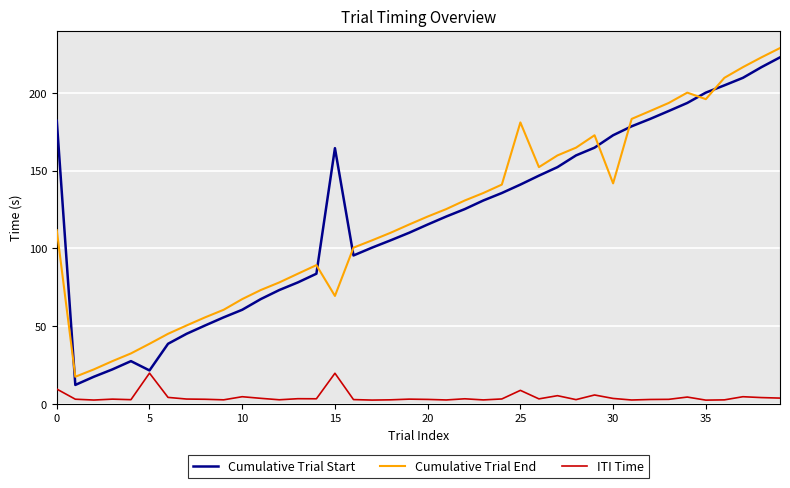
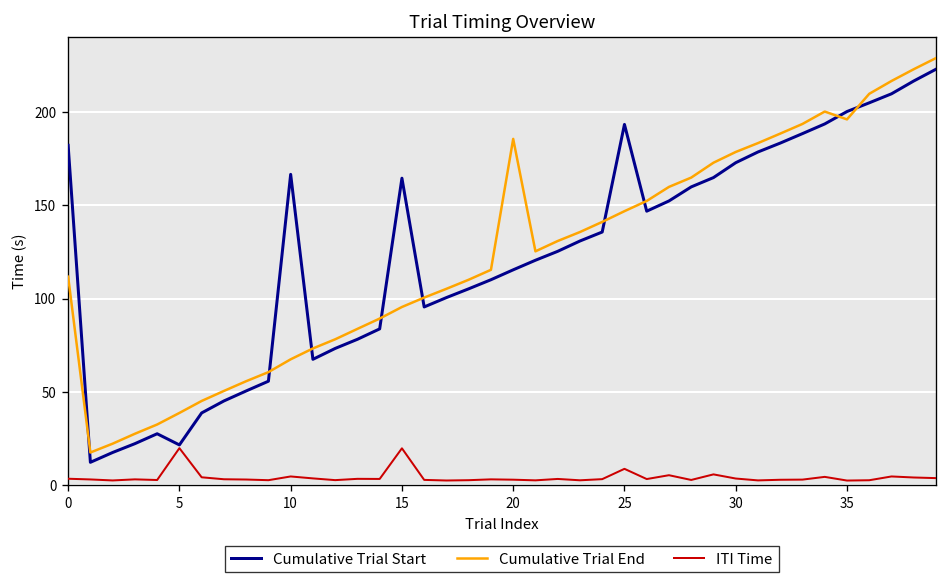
ITI Time, 0: 10 -> 3
Cumulative Trial Start, 10: 61 -> 167
Cumulative Trial End, 15: 69 -> 95
Cumulative Trial End, 20: 121 -> 186
Cumulative Trial Start, 25: 141 -> 193
Cumulative Trial End, 25: 181 -> 147
Cumulative Trial End, 30: 142 -> 179
